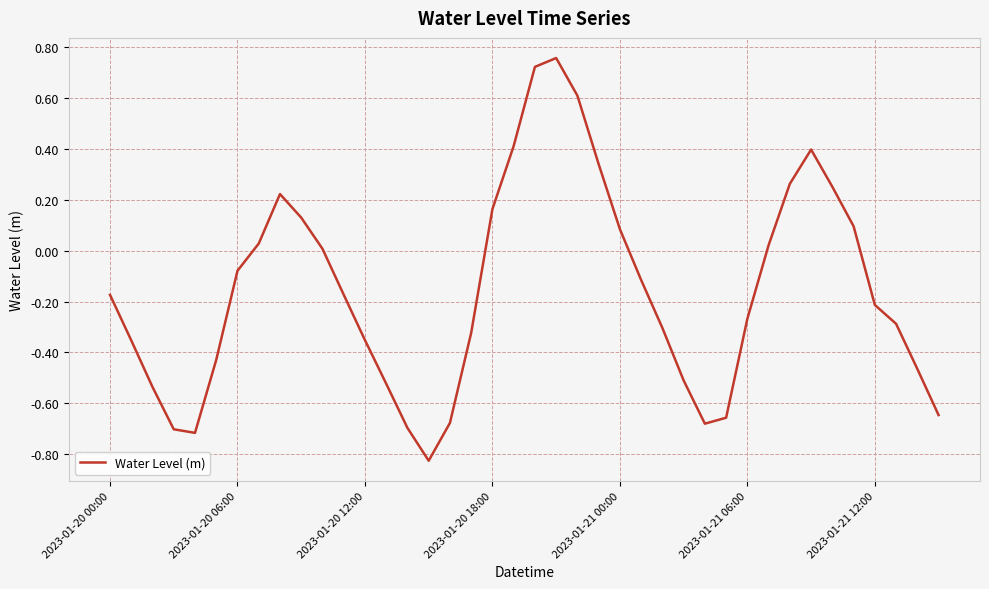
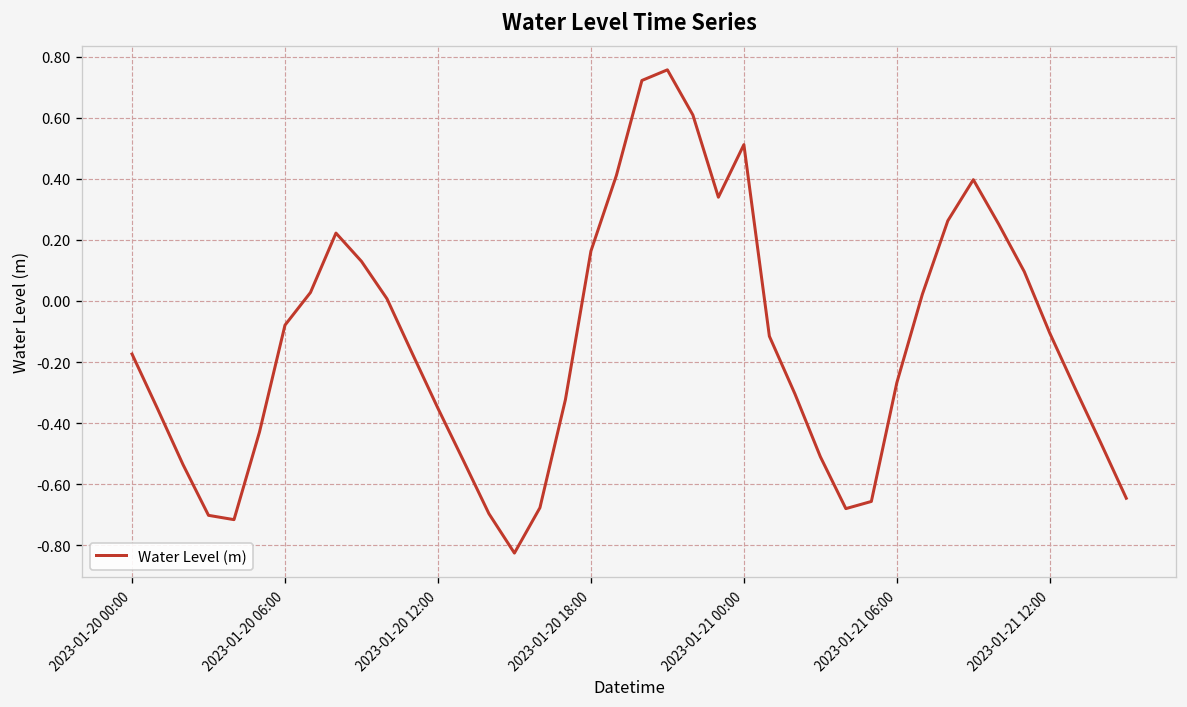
2023-01-21 00:00: 0.08 -> 0.51
2023-01-21 12:00: -0.21 -> -0.11
